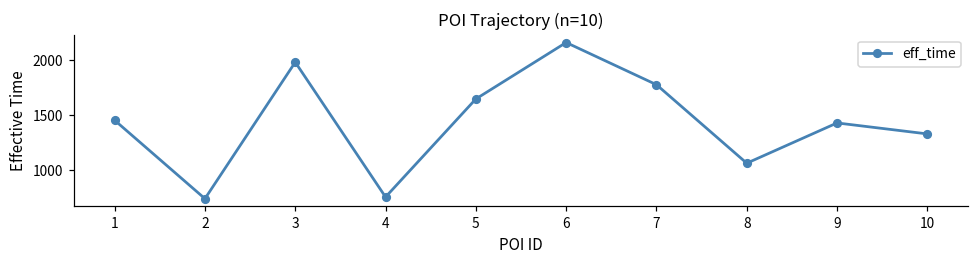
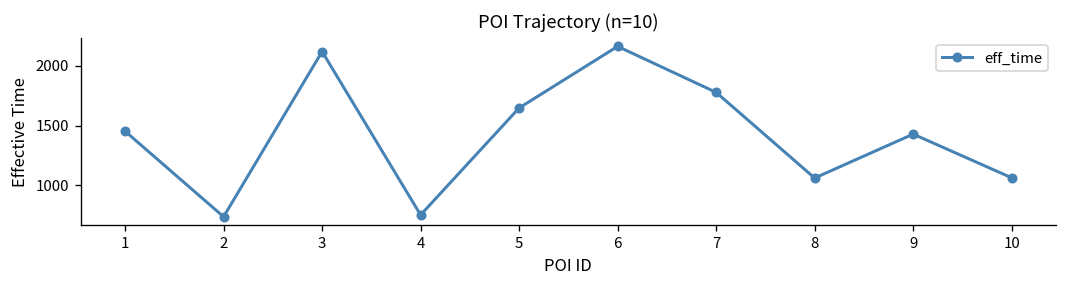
3: 2000 -> 2100
10: 1300 -> 1100
